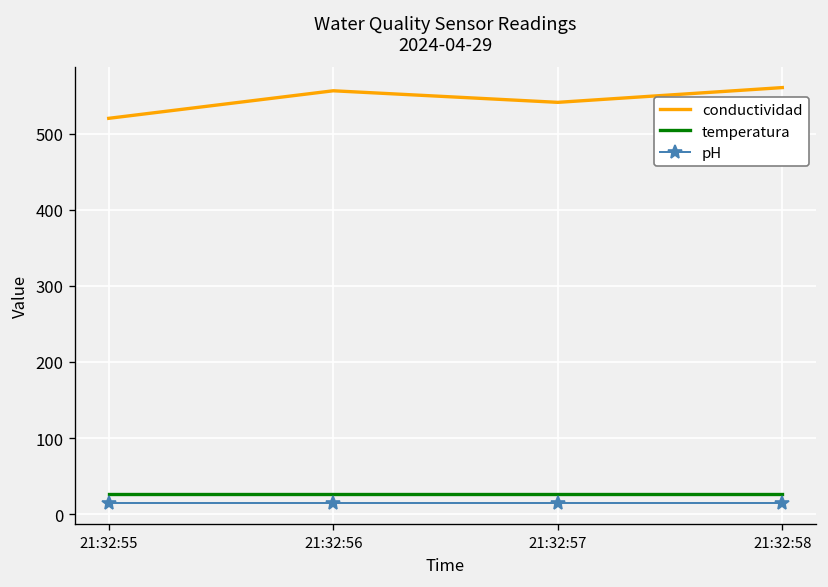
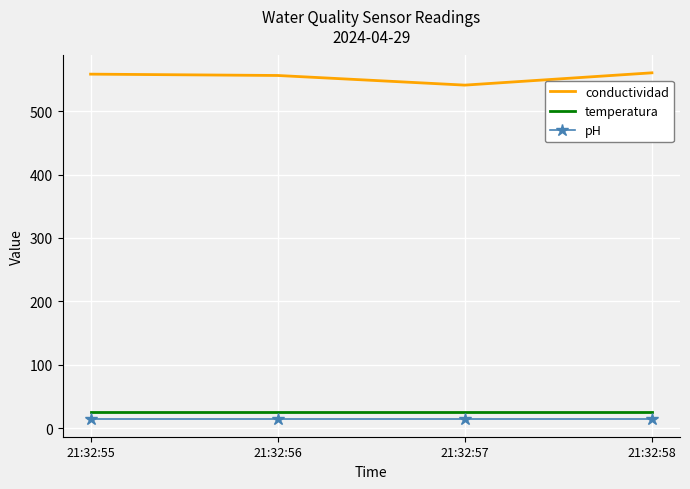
conductividad, 21:32:55: 520 -> 560
